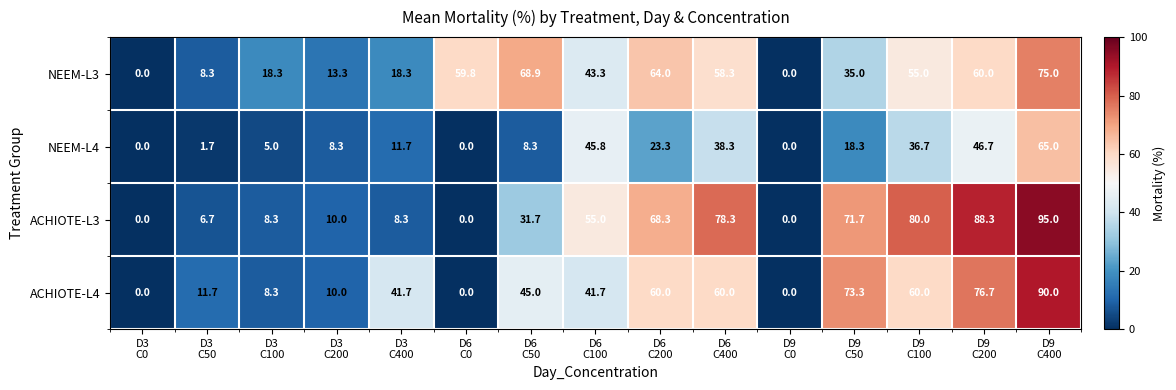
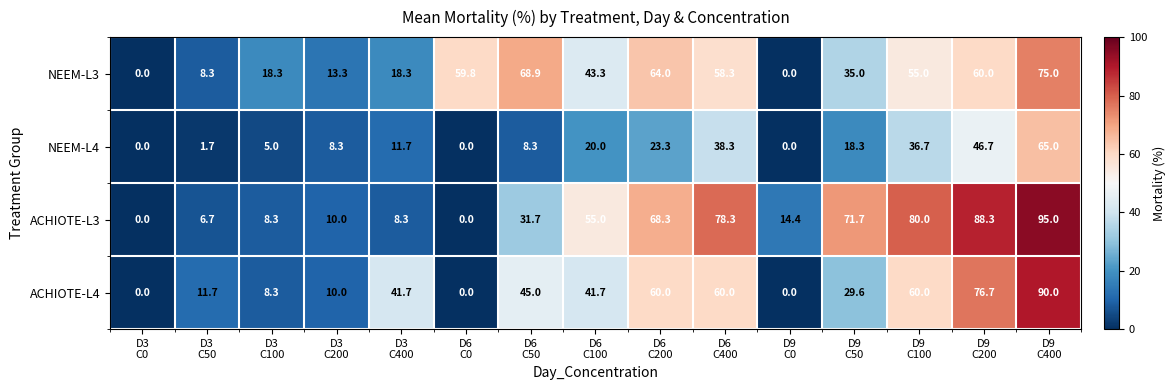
NEEM-L4, D6 C100: 45.8 -> 20.0
ACHIOTE-L3, D9 C0: 0.0 -> 14.4
ACHIOTE-L4, D9 C50: 73.3 -> 29.6
